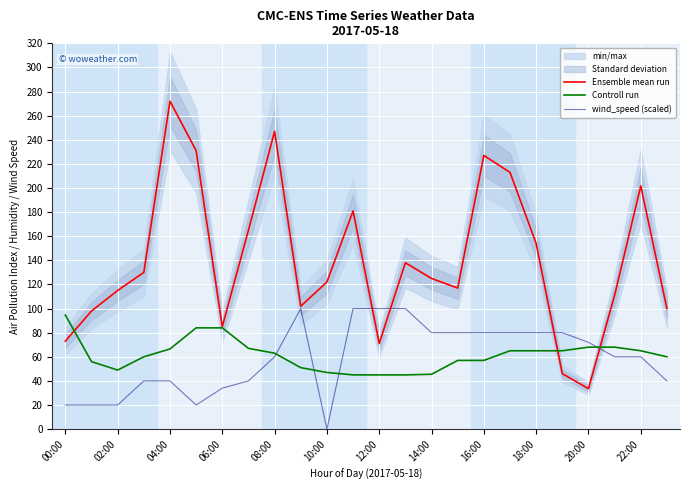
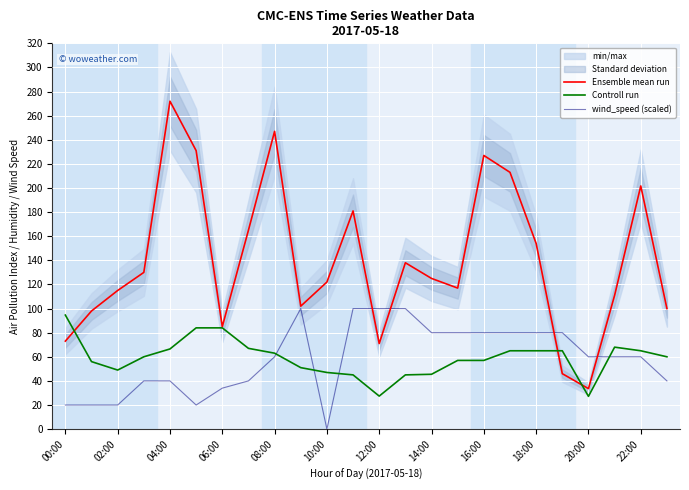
Controll run, 12:00: 45 -> 27
Controll run, 20:00: 68 -> 27
wind_speed (scaled), 20:00: 72 -> 60
